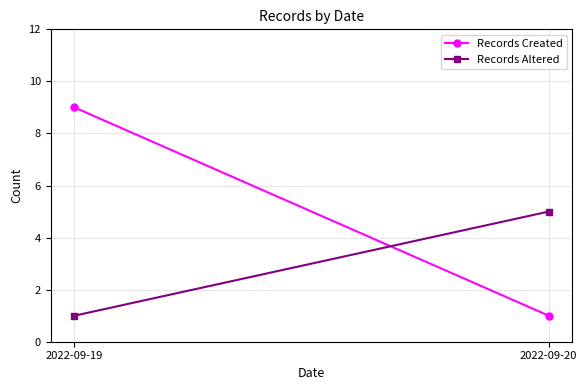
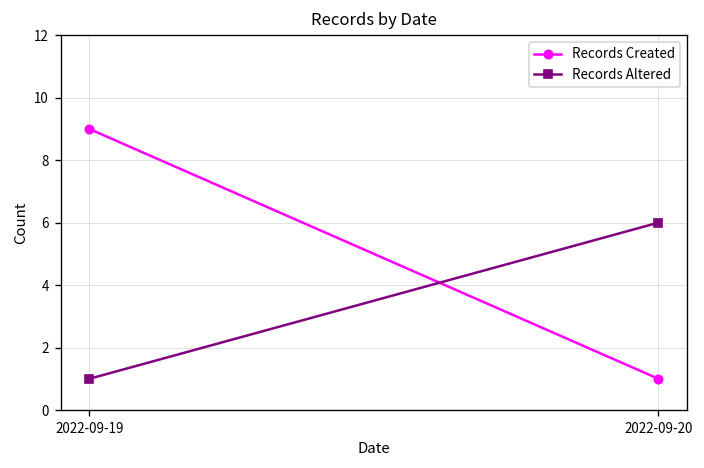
Records Altered, 2022-09-20: 5 -> 6
